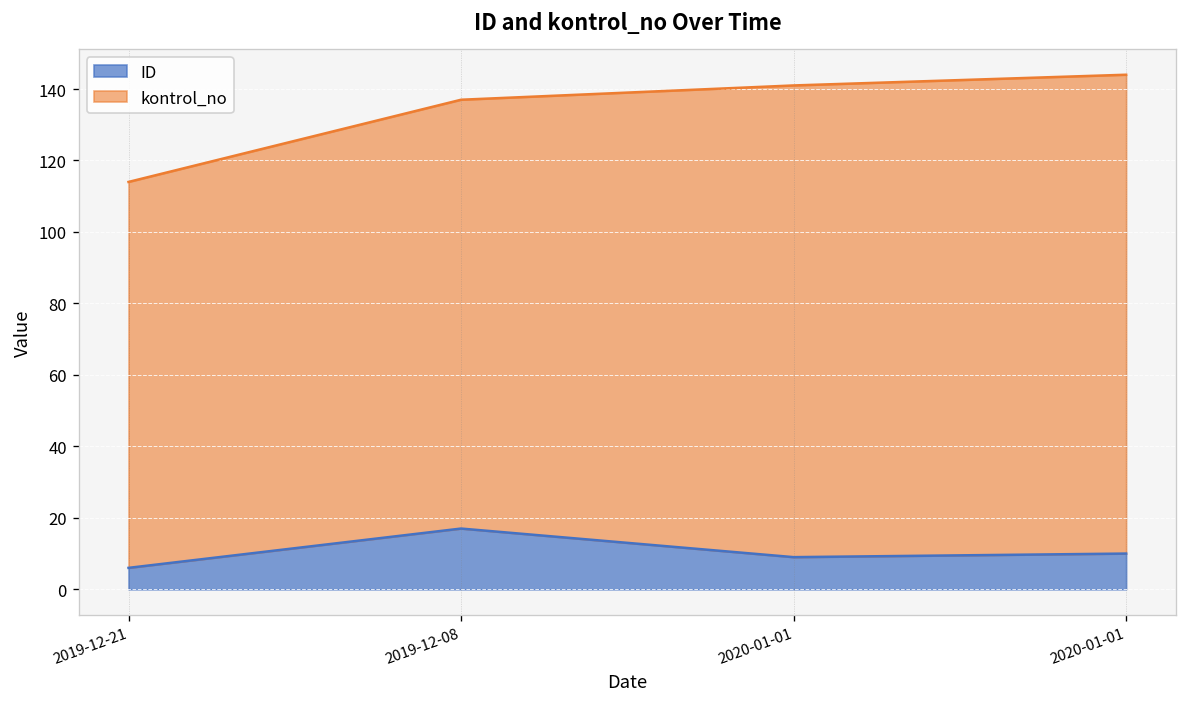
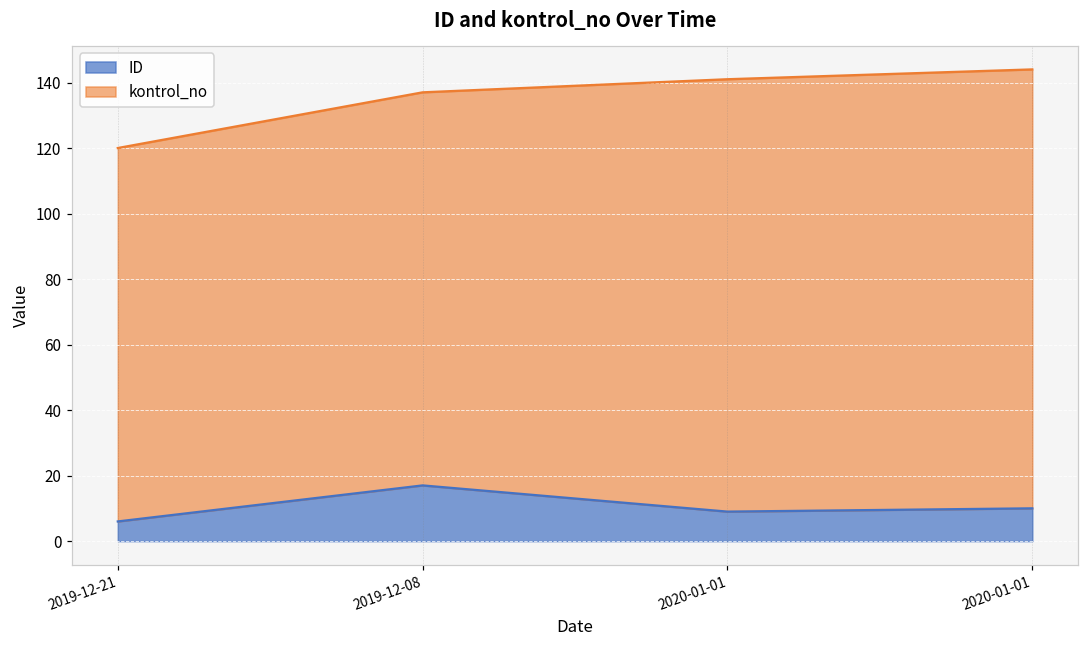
kontrol_no, 2019-12-21: 108 -> 114
